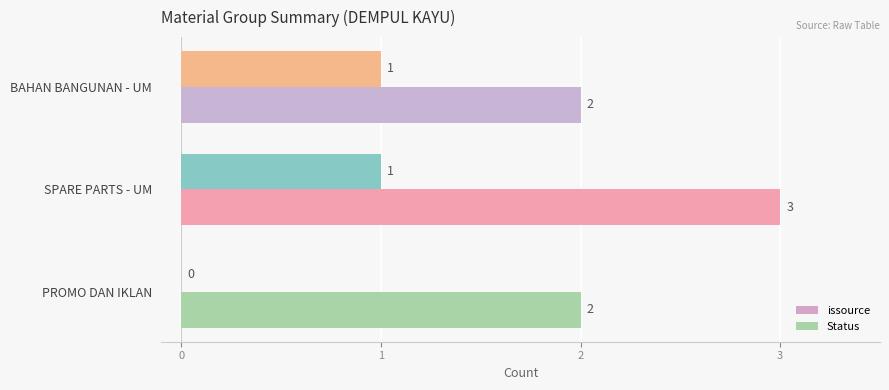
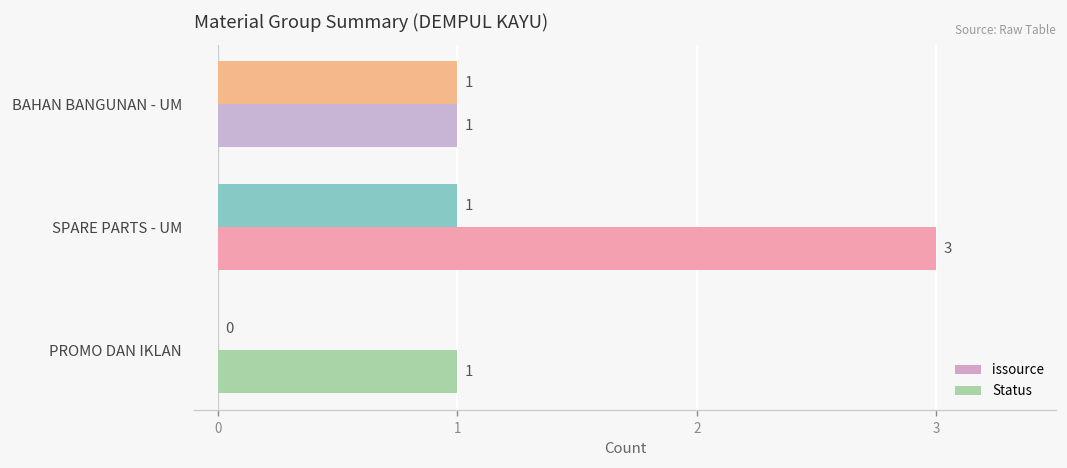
Status, BAHAN BANGUNAN - UM: 2 -> 1
Status, PROMO DAN IKLAN: 2 -> 1
